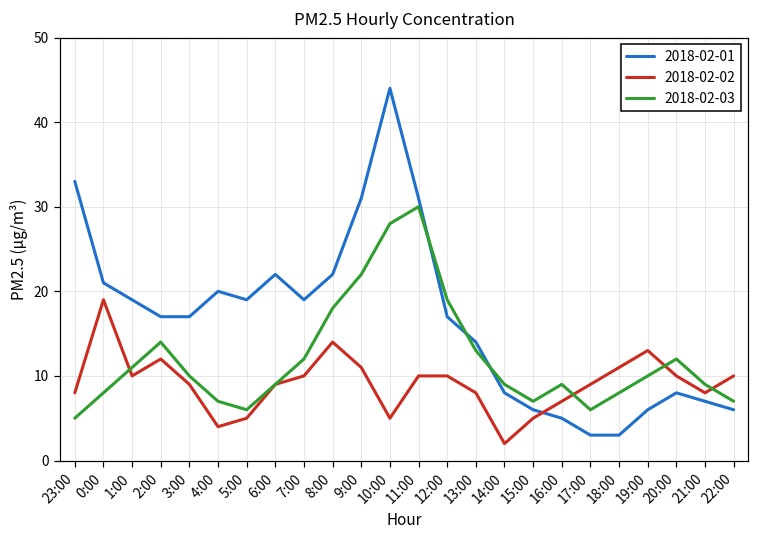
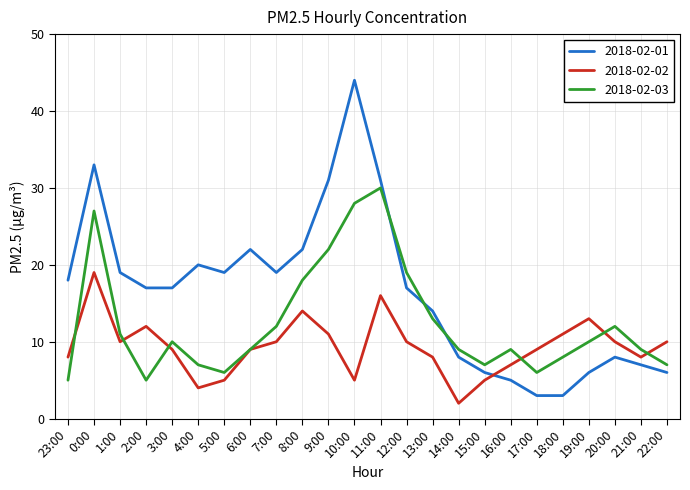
2018-02-01, 23:00: 33 -> 18
2018-02-01, 0:00: 21 -> 33
2018-02-03, 0:00: 8 -> 27
2018-02-03, 2:00: 14 -> 5
2018-02-02, 11:00: 10 -> 16
